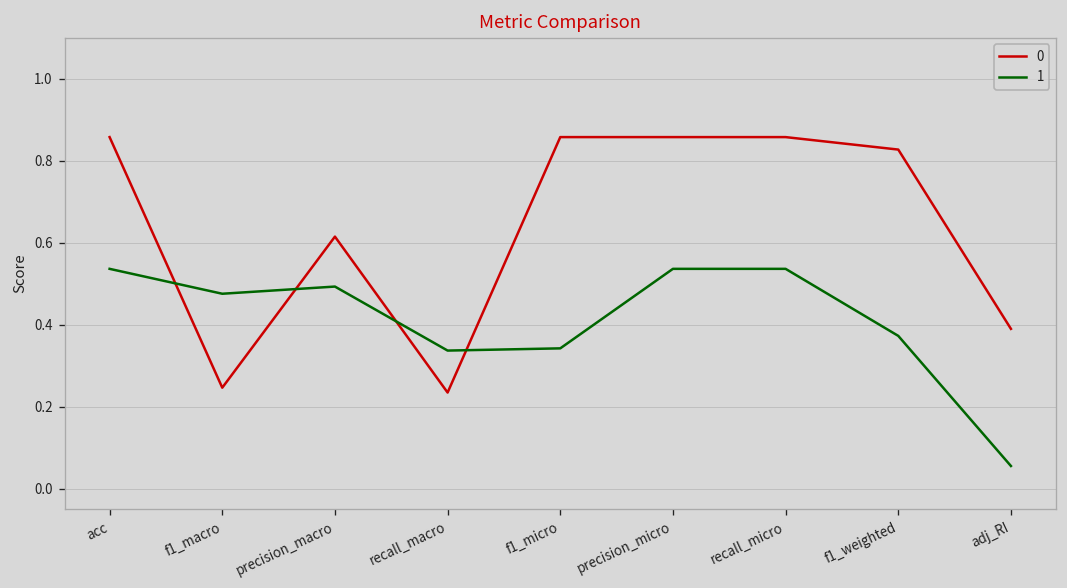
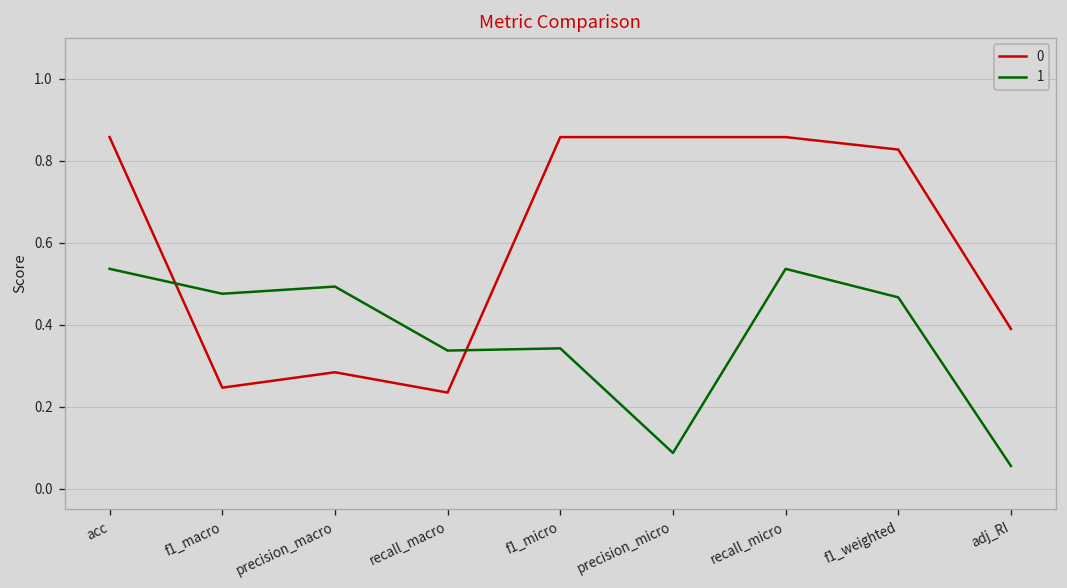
0, precision_macro: 0.61 -> 0.28
1, precision_micro: 0.54 -> 0.09
1, f1_weighted: 0.37 -> 0.47
